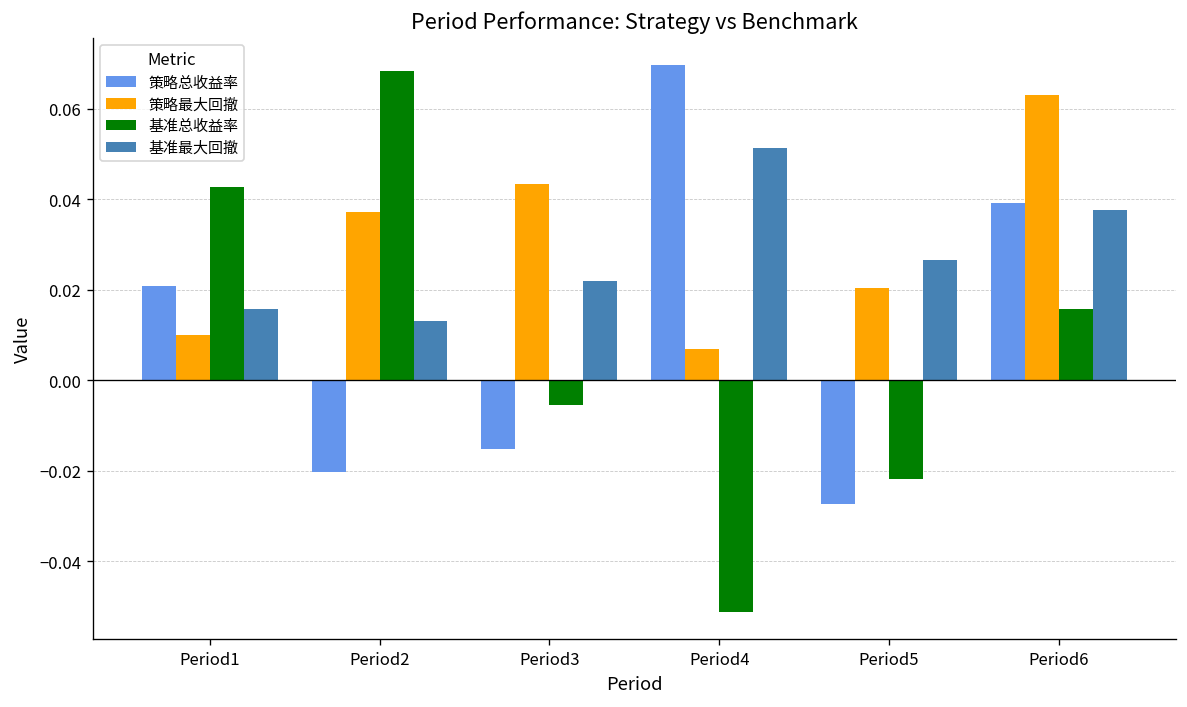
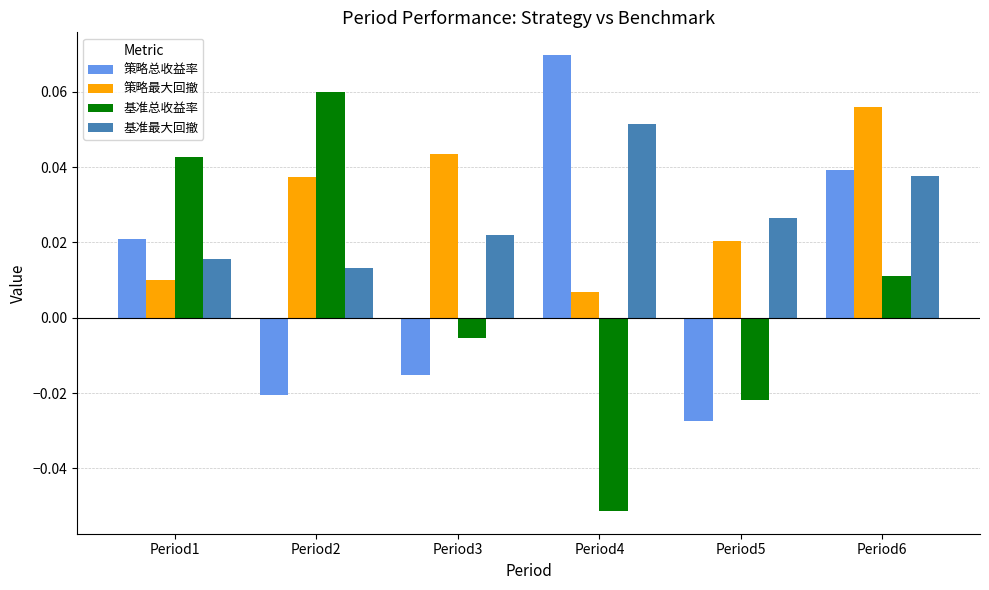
基准总收益率, Period2: 0.068 -> 0.060
策略最大回撤, Period6: 0.063 -> 0.056
基准总收益率, Period6: 0.016 -> 0.011
